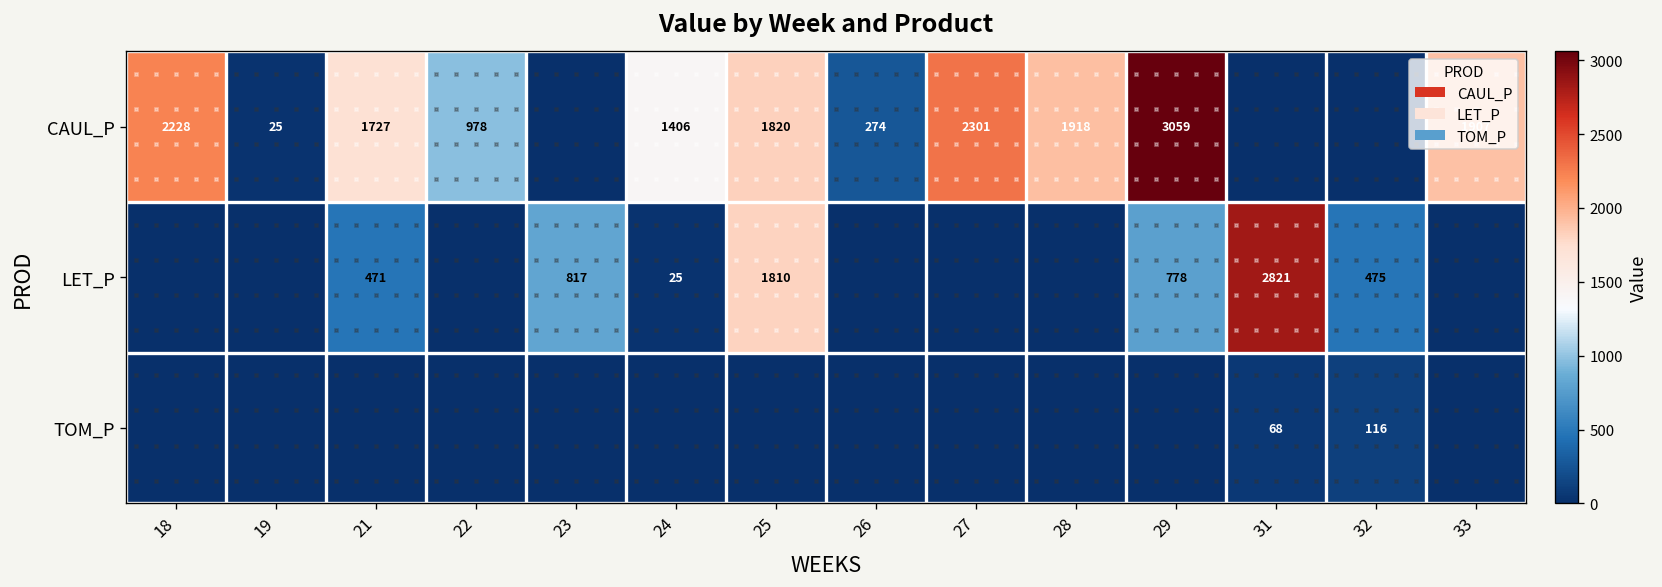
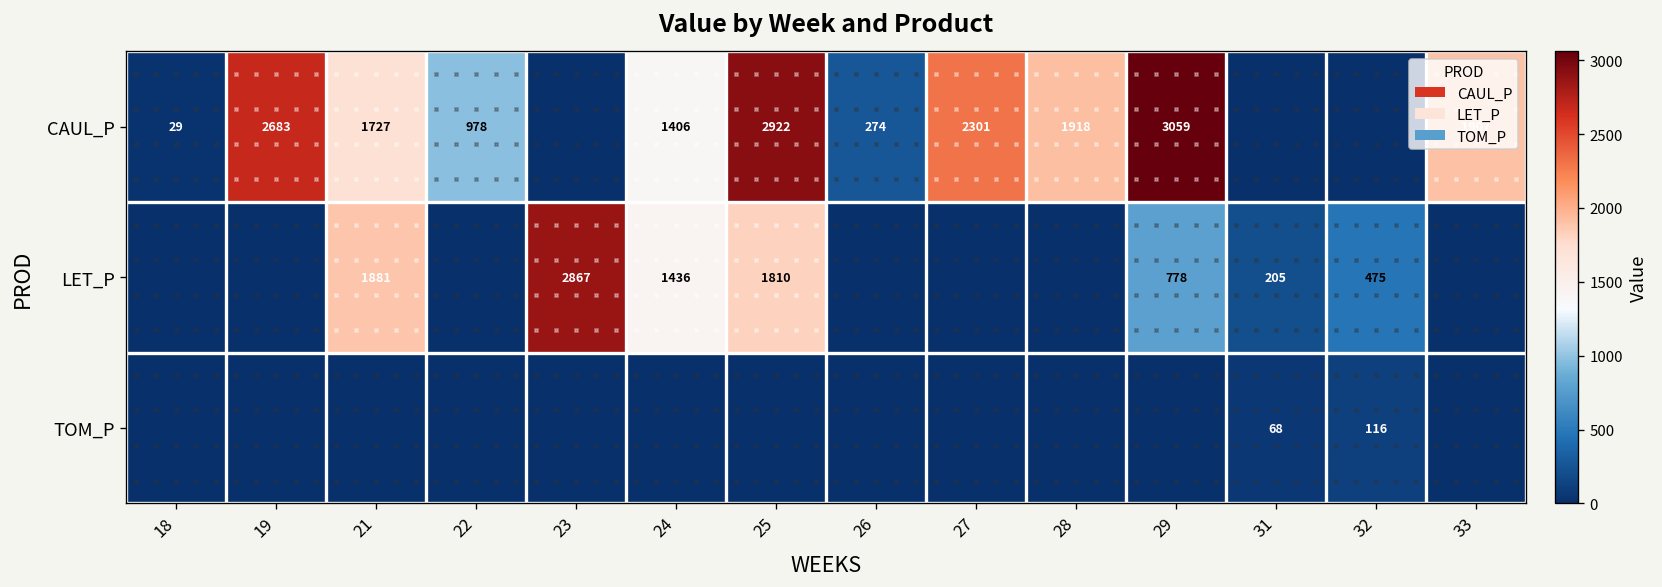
CAUL_P, 18: 2228 -> 29
CAUL_P, 19: 25 -> 2683
CAUL_P, 25: 1820 -> 2922
LET_P, 21: 471 -> 1881
LET_P, 23: 817 -> 2867
LET_P, 24: 25 -> 1436
LET_P, 31: 2821 -> 205
